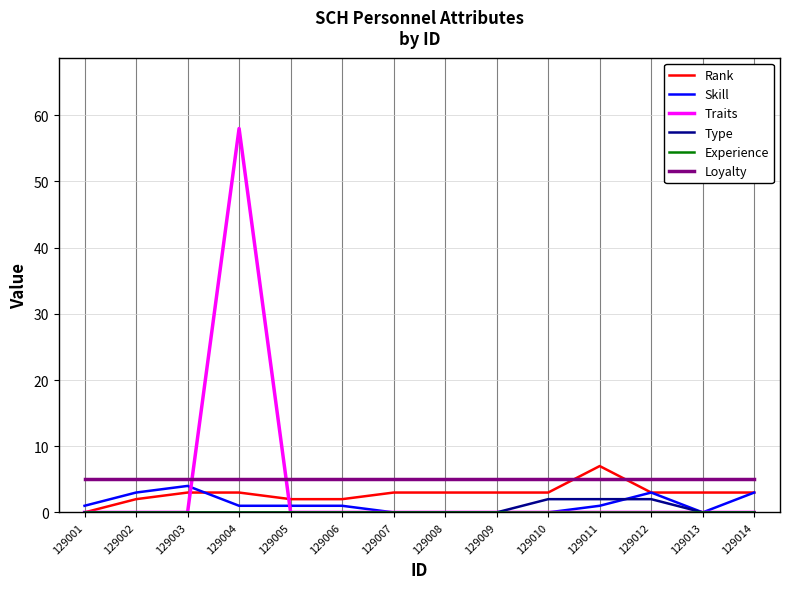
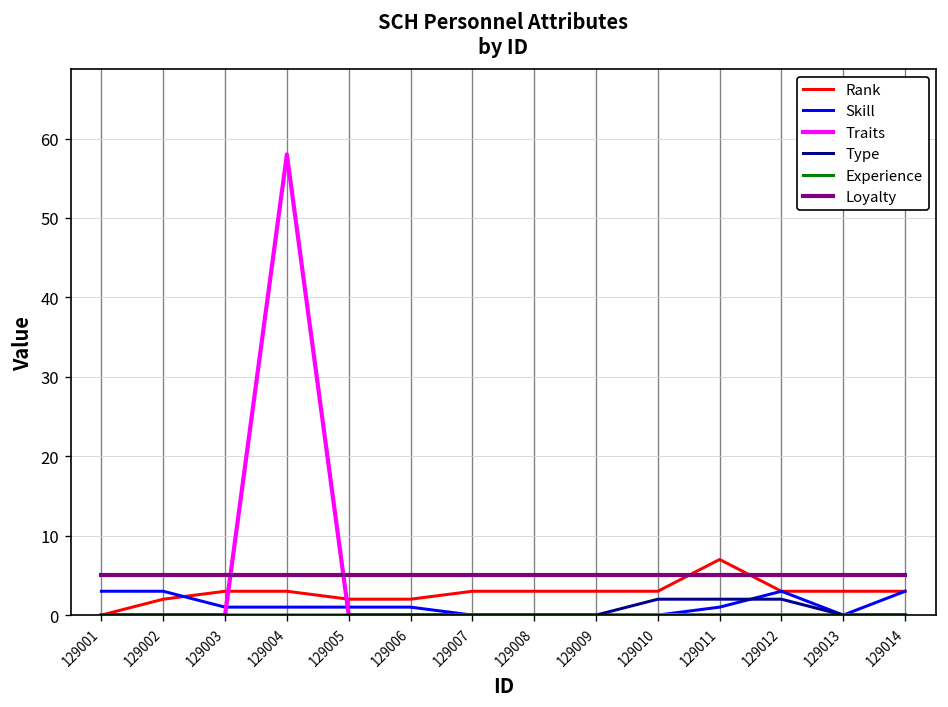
Skill, 129001: 1 -> 3
Skill, 129003: 4 -> 1
